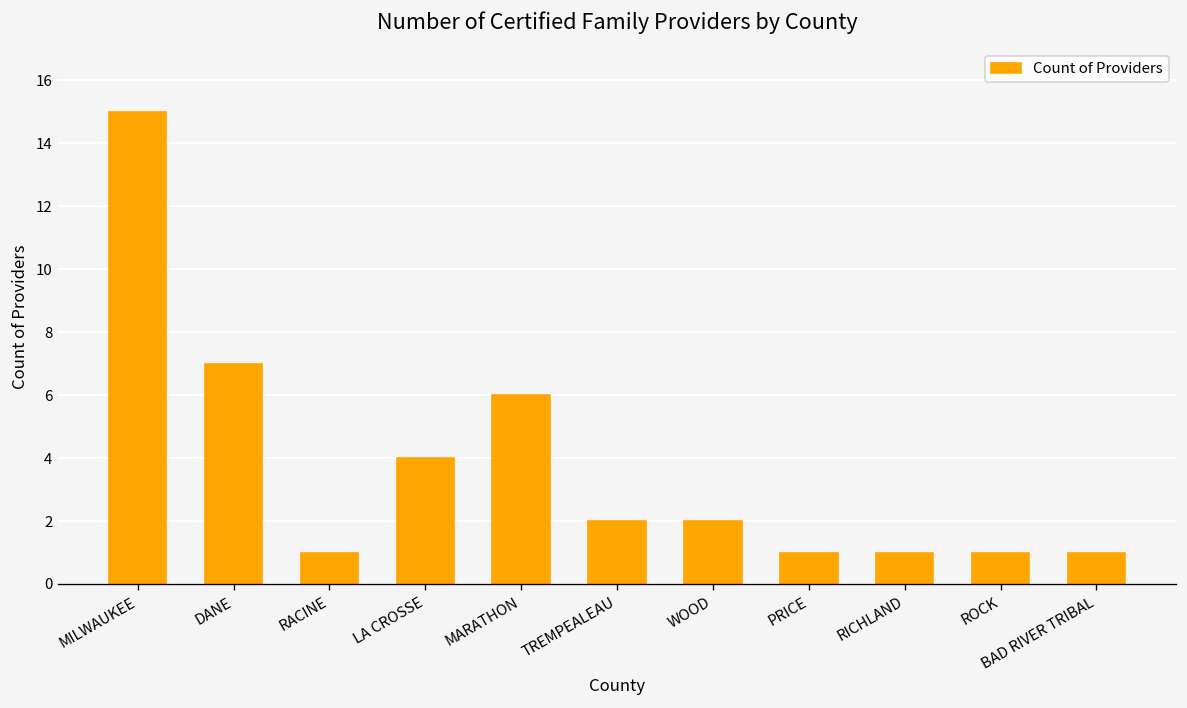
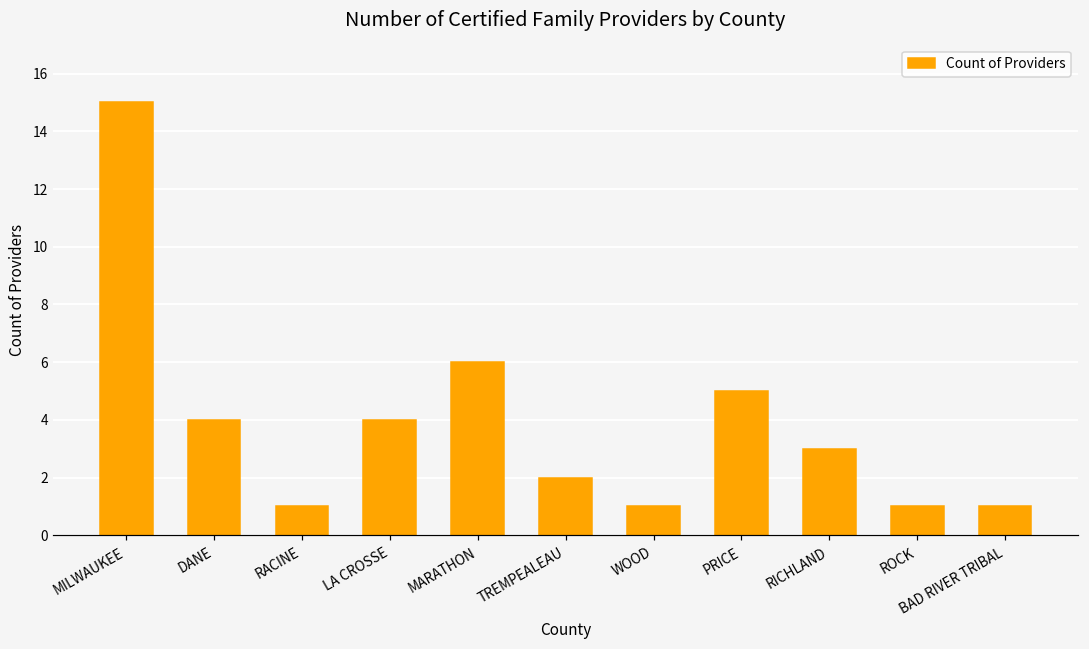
DANE: 7 -> 4
WOOD: 2 -> 1
PRICE: 1 -> 5
RICHLAND: 1 -> 3
